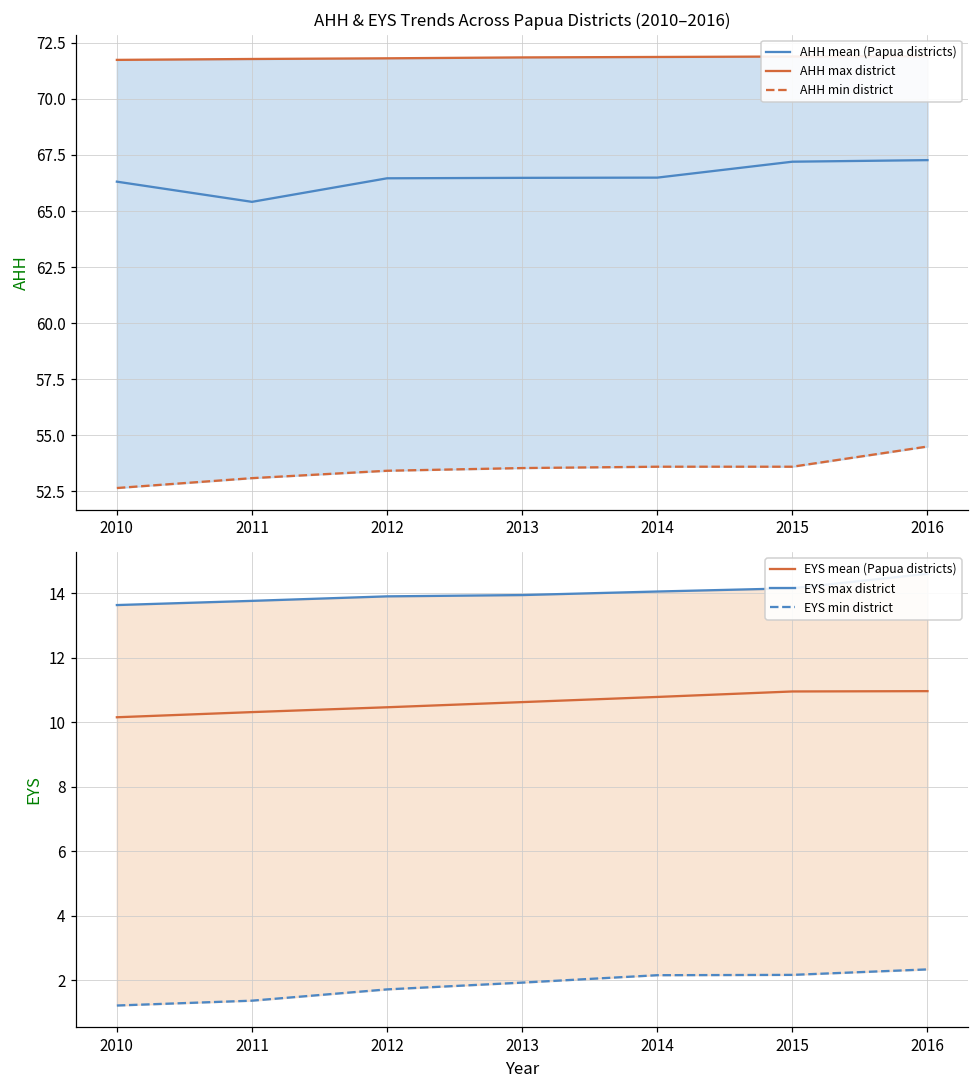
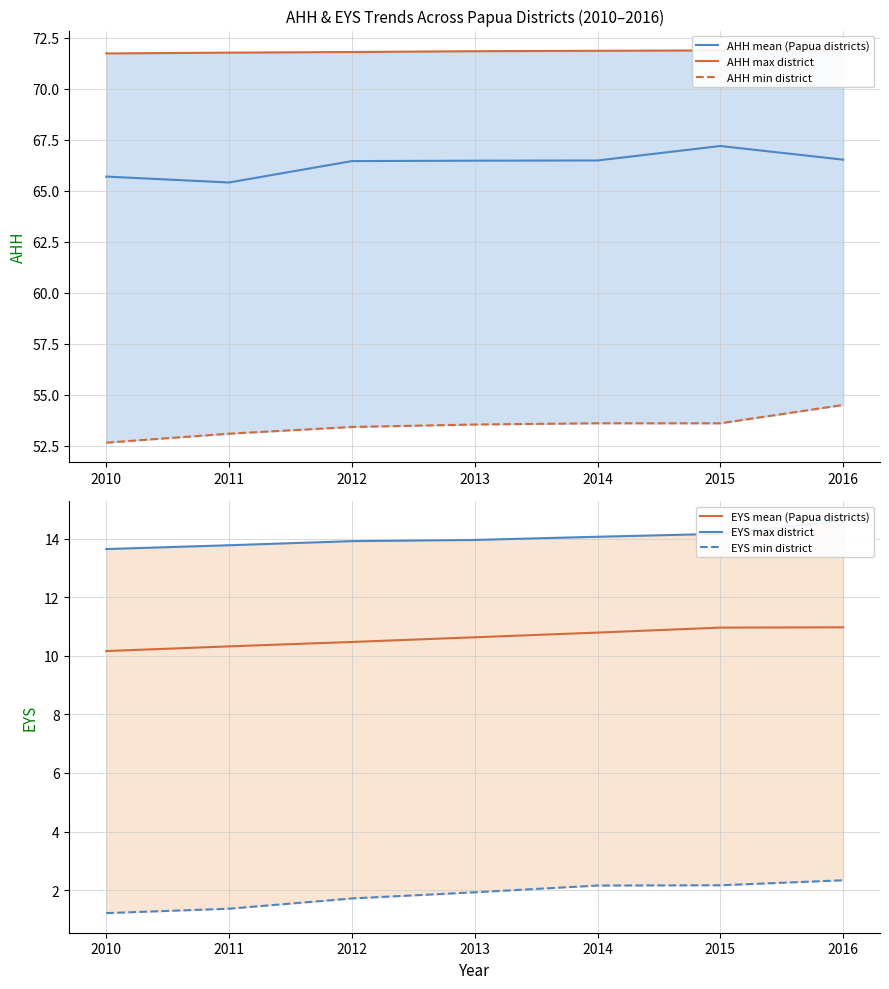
AHH & EYS Trends Across Papua Districts (2010–2016), AHH mean (Papua districts), 2010: 66.3 -> 65.7
AHH & EYS Trends Across Papua Districts (2010–2016), AHH mean (Papua districts), 2016: 67.3 -> 66.5
